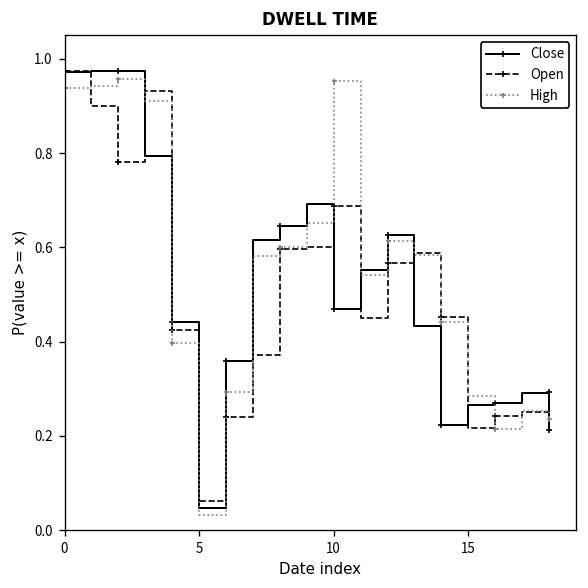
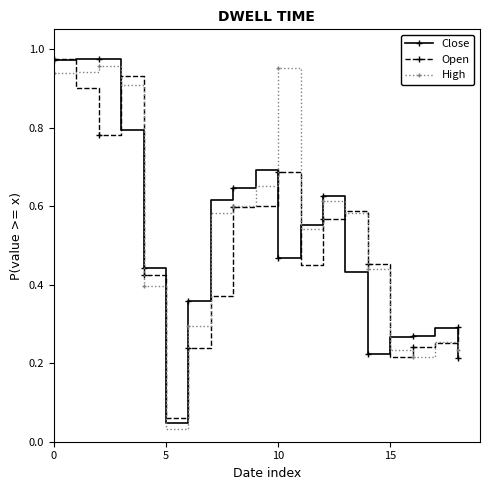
High, 15: 0.28 -> 0.23
